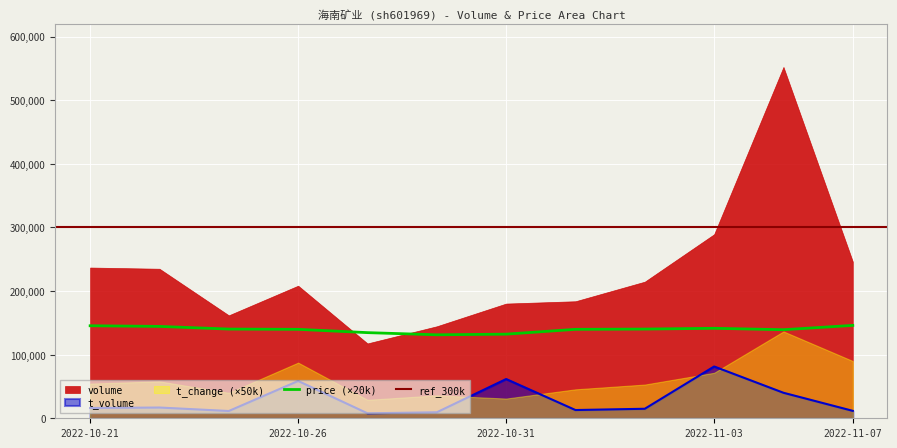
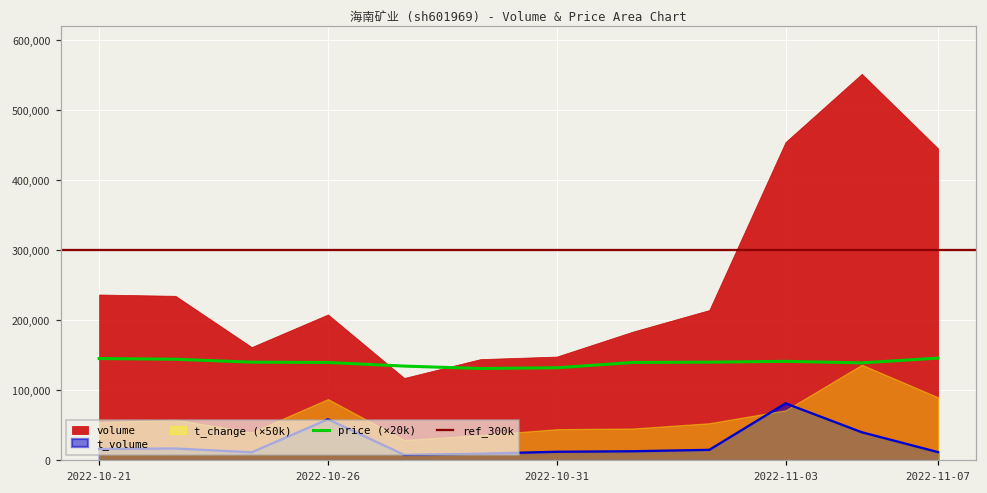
volume, 2022-10-31: 180,000 -> 150,000
t_volume, 2022-10-31: 60,000 -> 10,000
t_change (×50k), 2022-10-31: 30,000 -> 40,000
volume, 2022-11-03: 290,000 -> 450,000
volume, 2022-11-07: 250,000 -> 450,000
